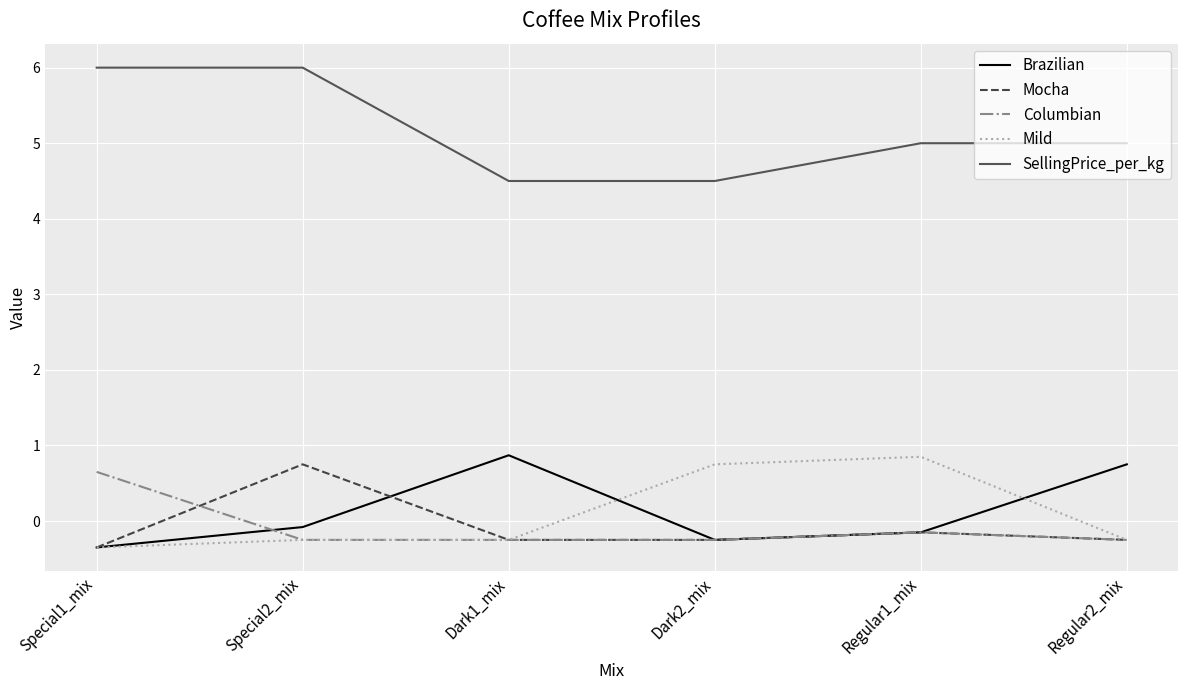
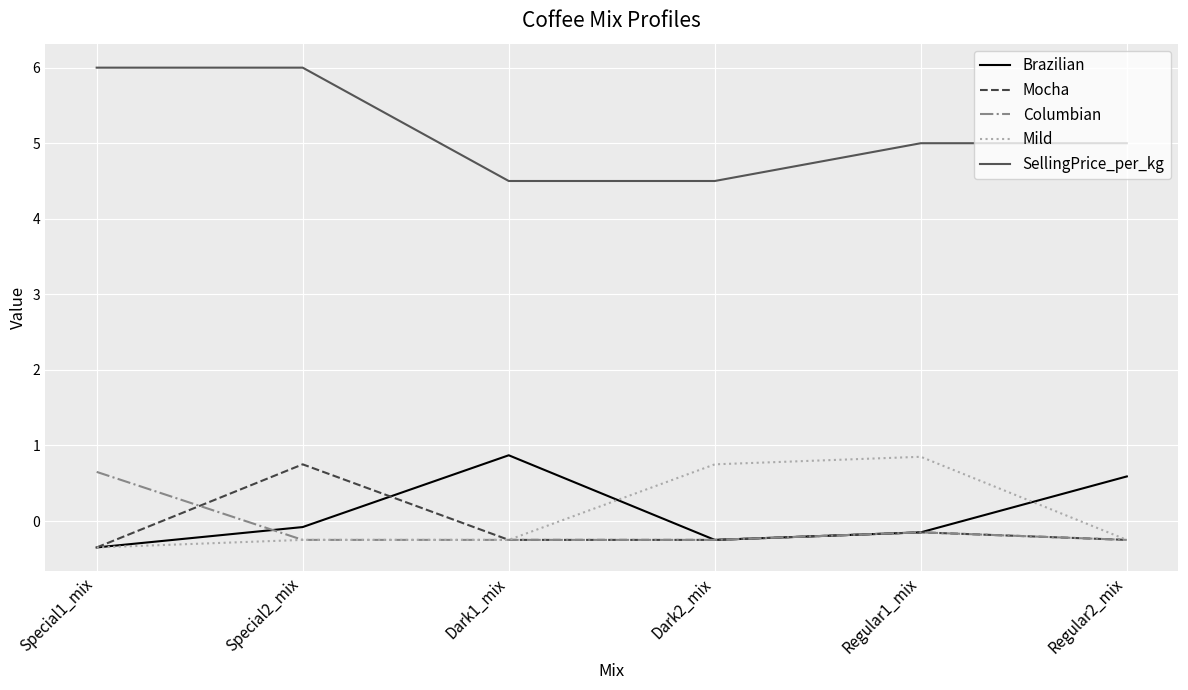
Brazilian, Regular2_mix: 0.8 -> 0.6
